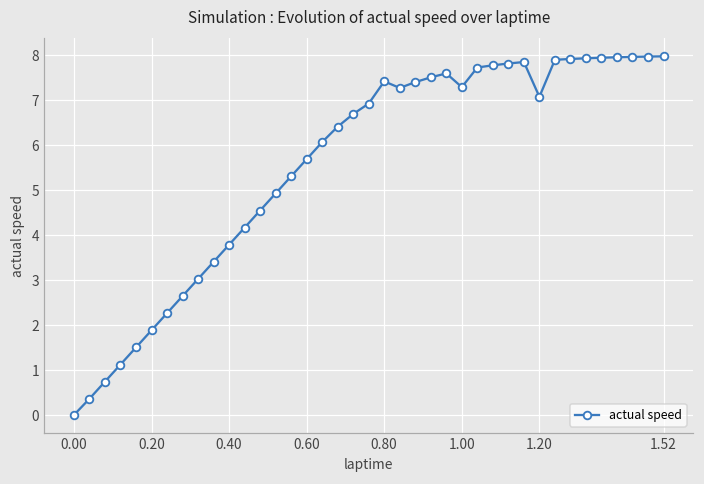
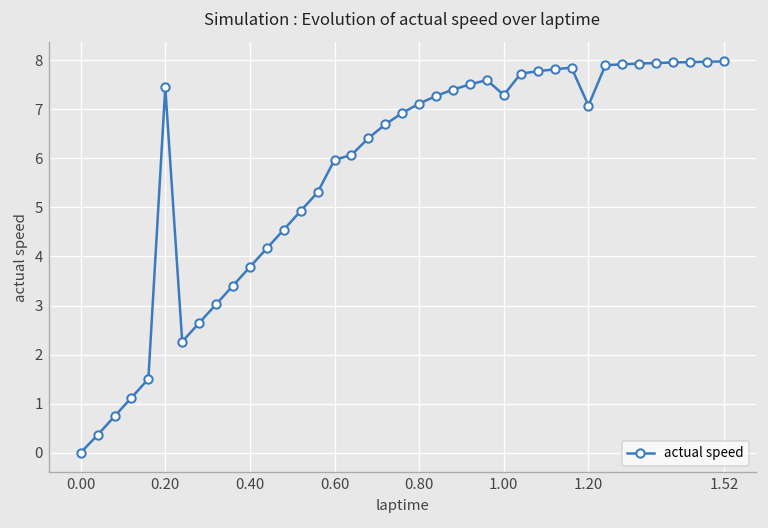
0.20: 1.9 -> 7.4
0.60: 5.7 -> 6.0
0.80: 7.4 -> 7.1
